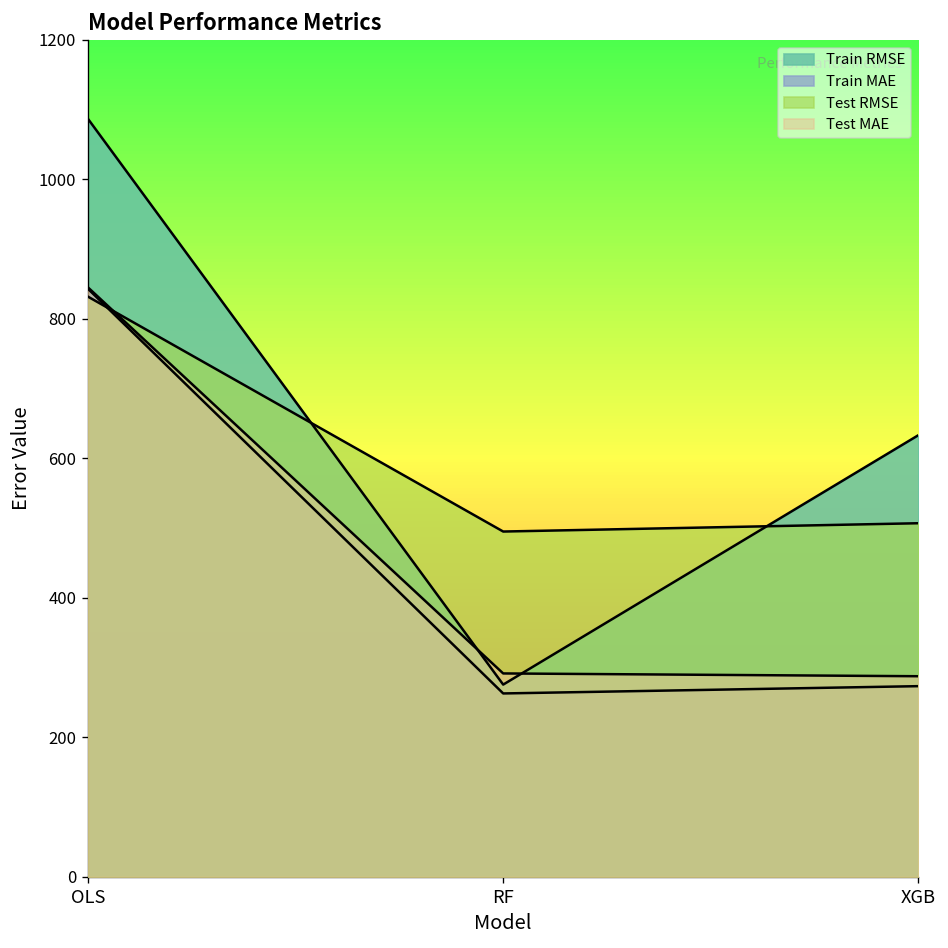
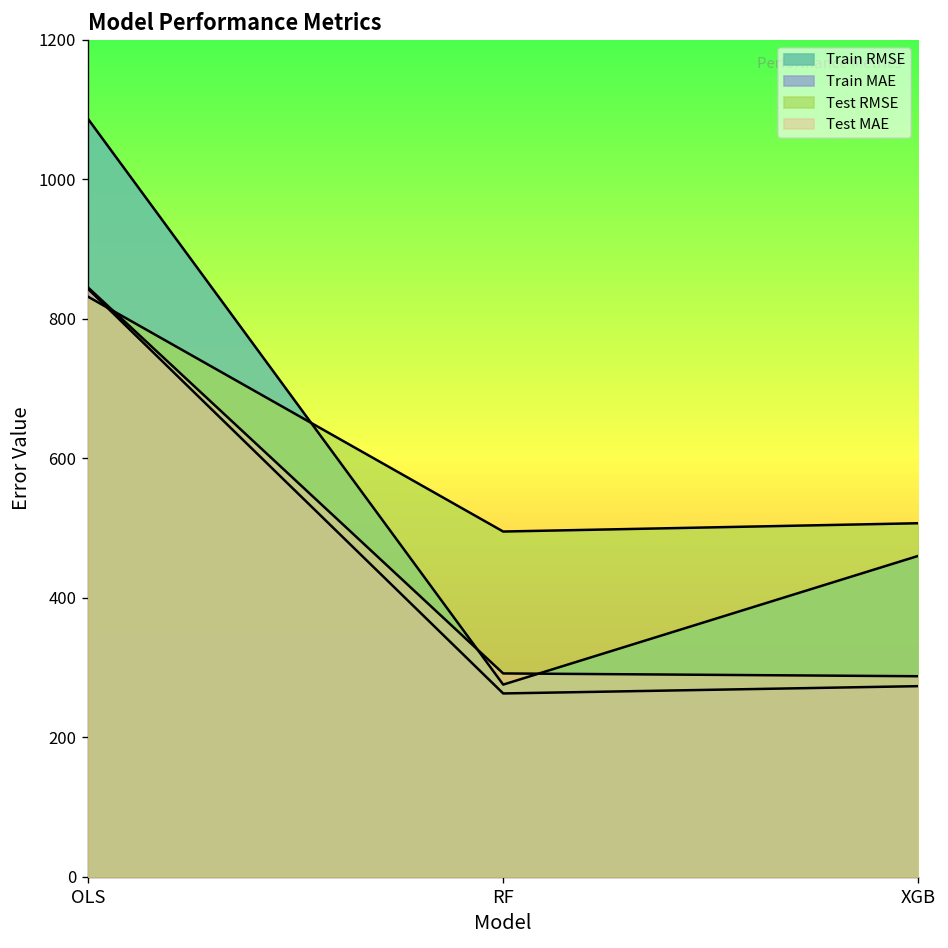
Train RMSE, XGB: 630 -> 460
